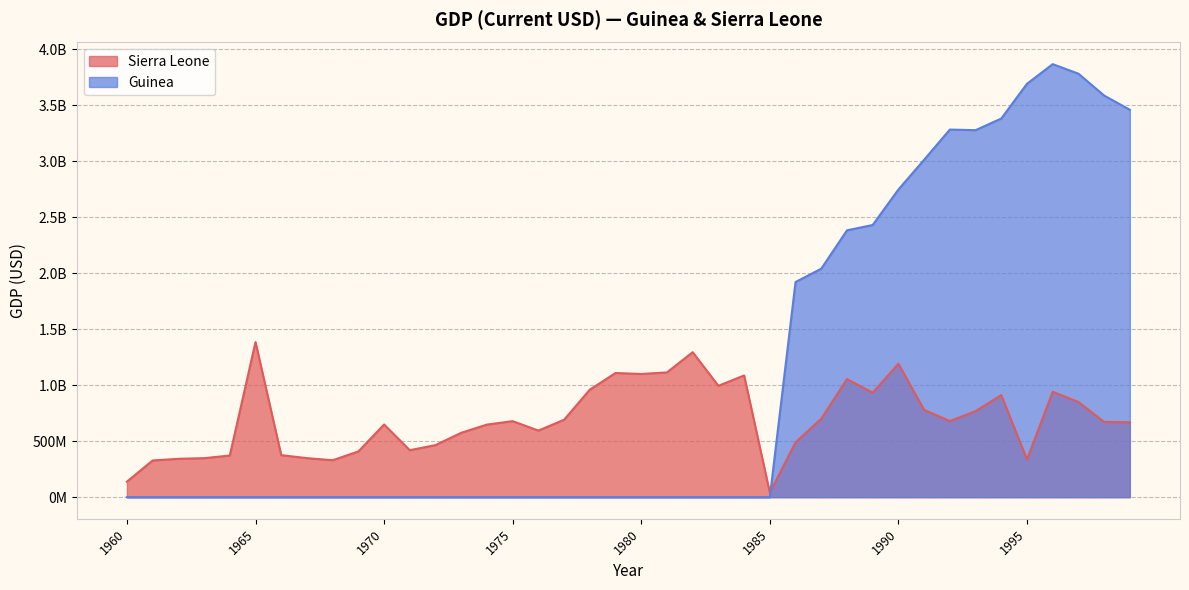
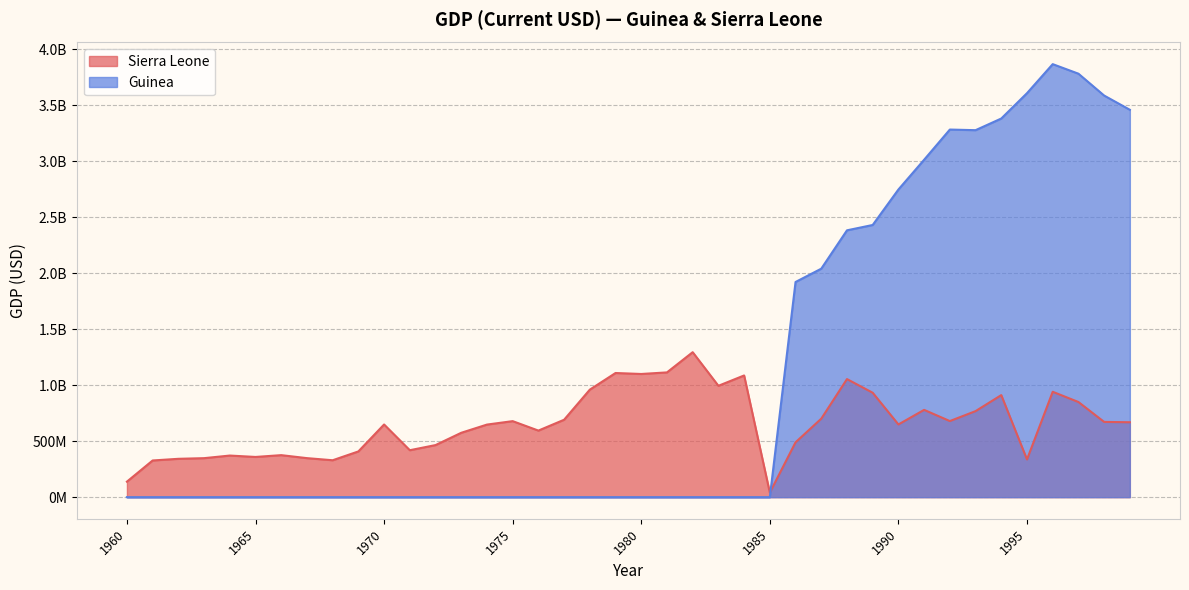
Sierra Leone, 1965: 1390000000 -> 360000000
Sierra Leone, 1990: 1190000000 -> 650000000
Guinea, 1995: 3690000000 -> 3610000000
